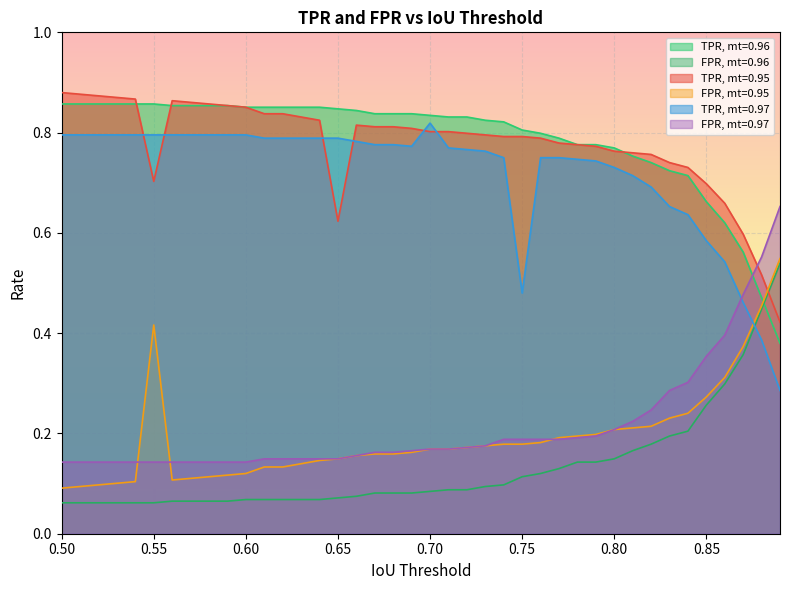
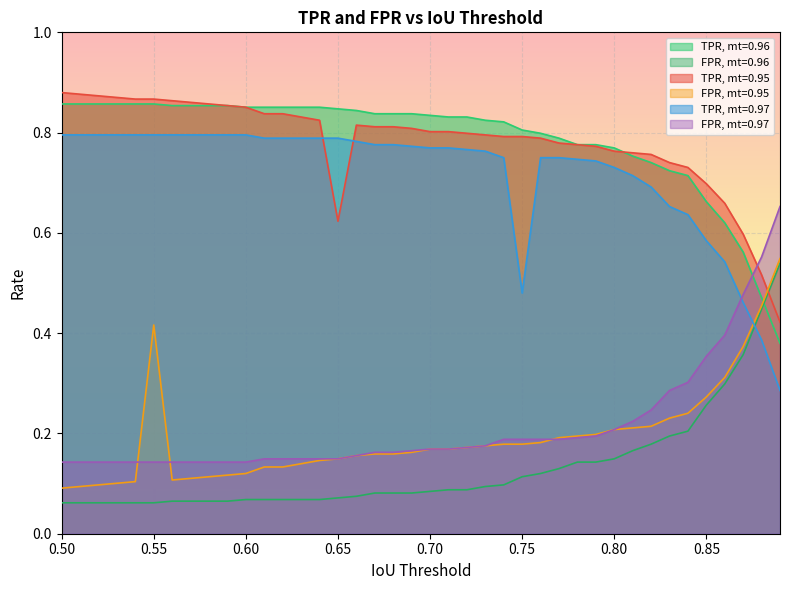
TPR, mt=0.95, 0.55: 0.70 -> 0.87
TPR, mt=0.97, 0.70: 0.82 -> 0.77
